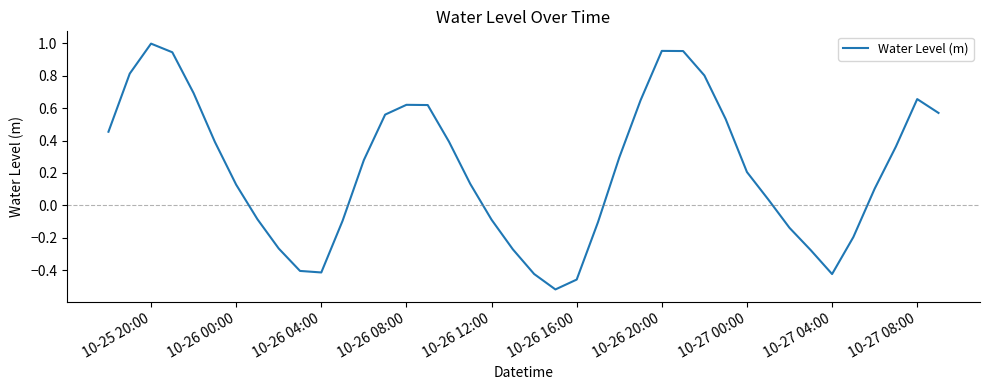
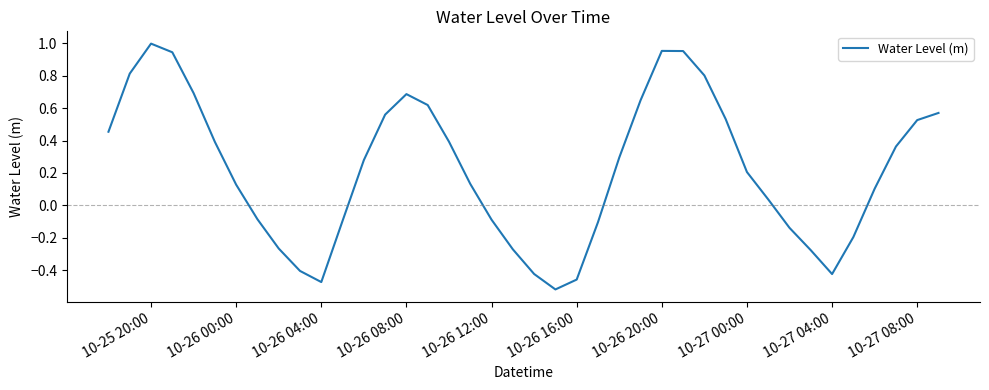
10-26 04:00: -0.41 -> -0.47
10-26 08:00: 0.62 -> 0.69
10-27 08:00: 0.66 -> 0.53
